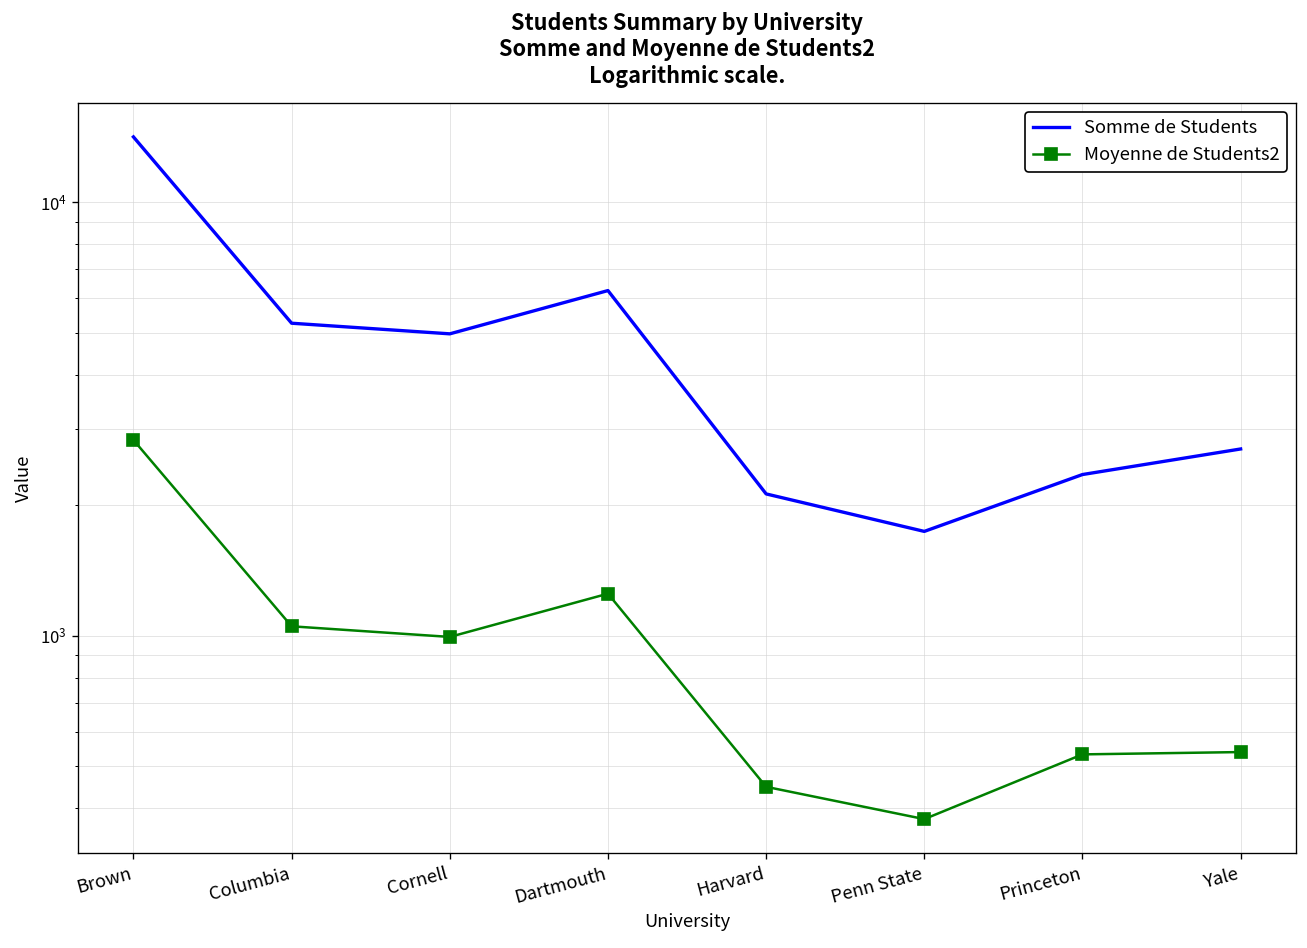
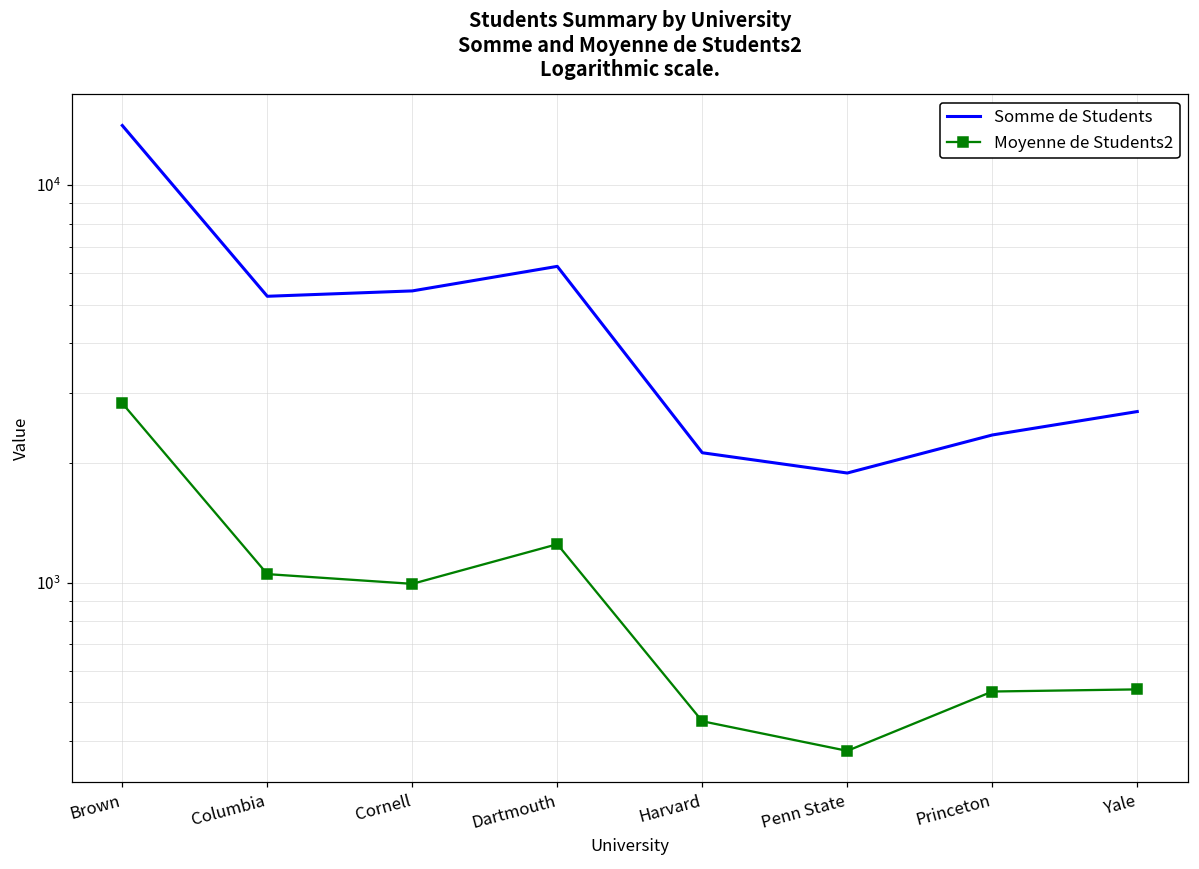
Somme de Students, Cornell: 5000 -> 5400
Somme de Students, Penn State: 1700 -> 1900
